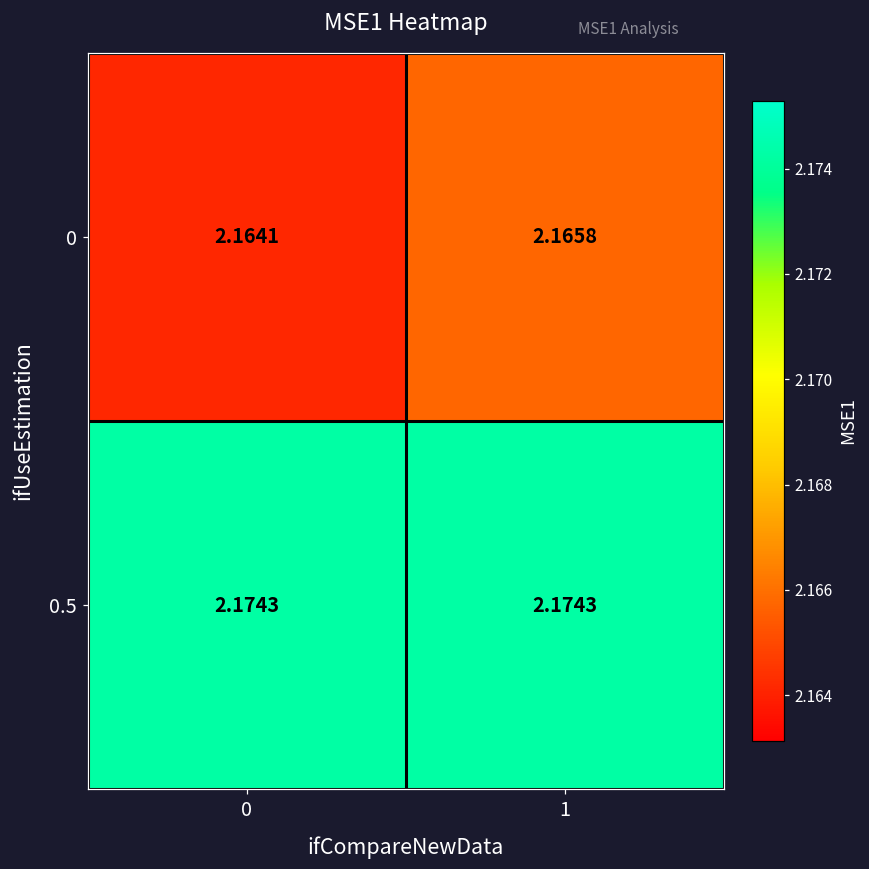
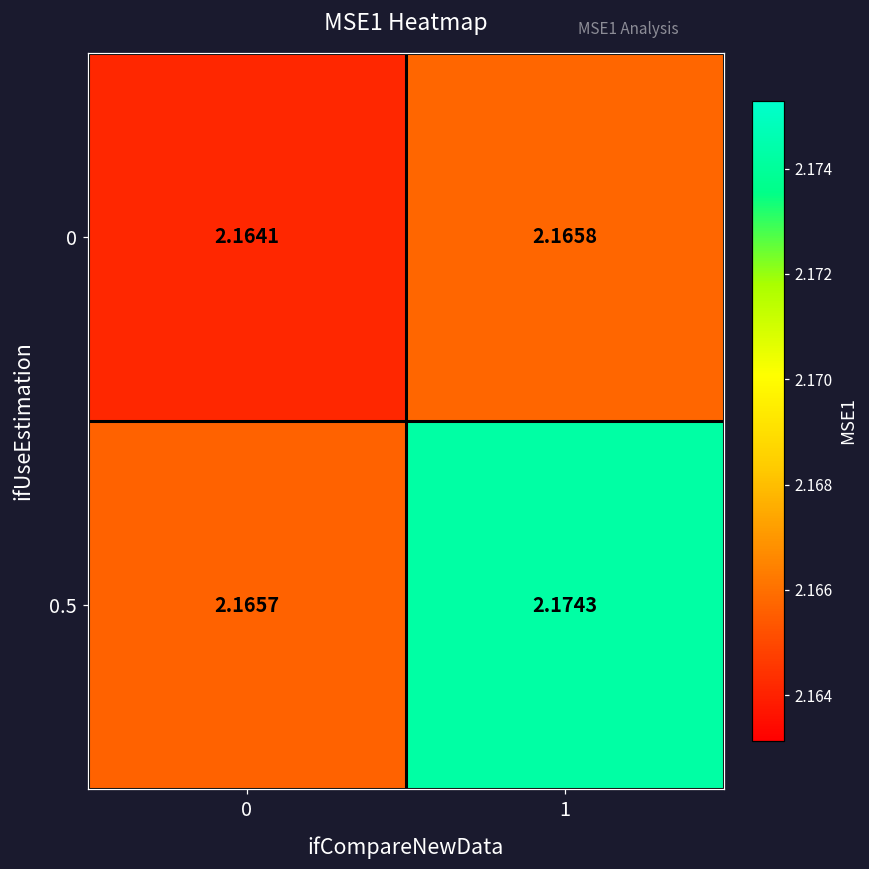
0.5, 0: 2.1743 -> 2.1657
